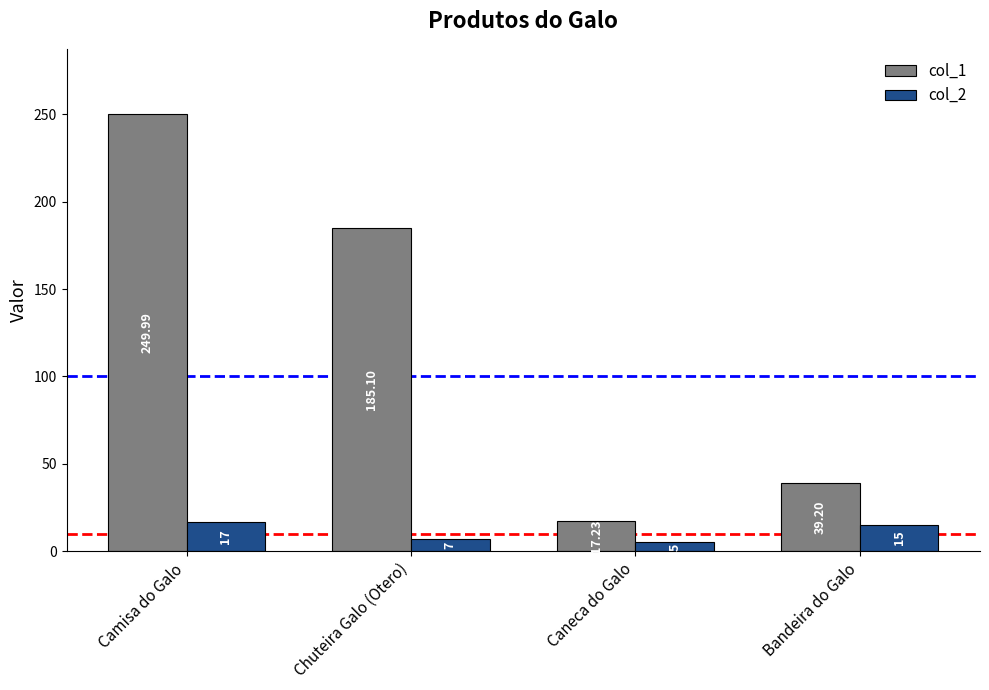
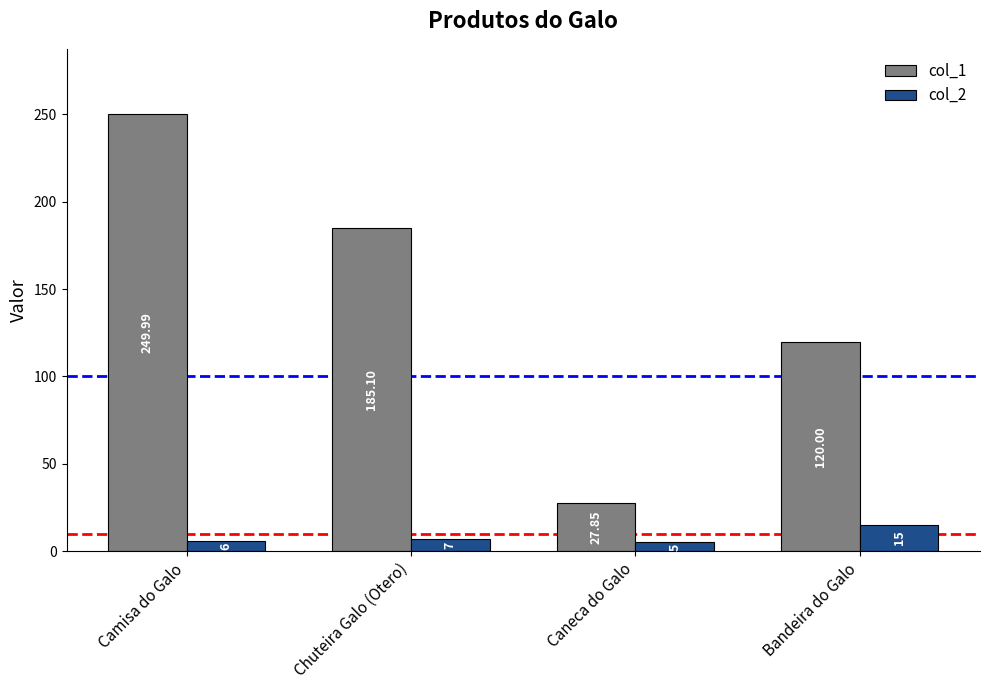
col_2, Camisa do Galo: 17 -> 6
col_1, Caneca do Galo: 17.23 -> 27.85
col_1, Bandeira do Galo: 39.20 -> 120.00
